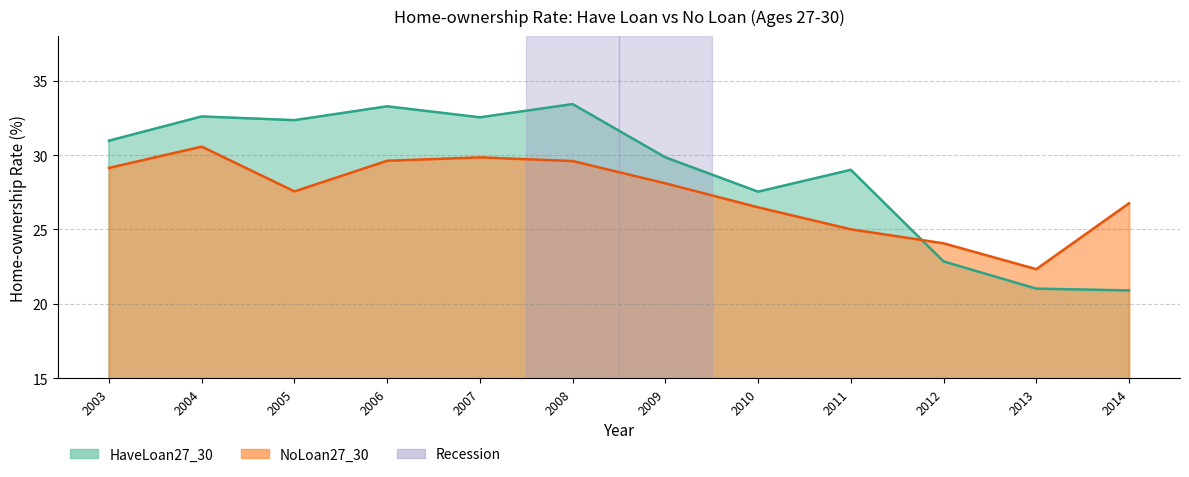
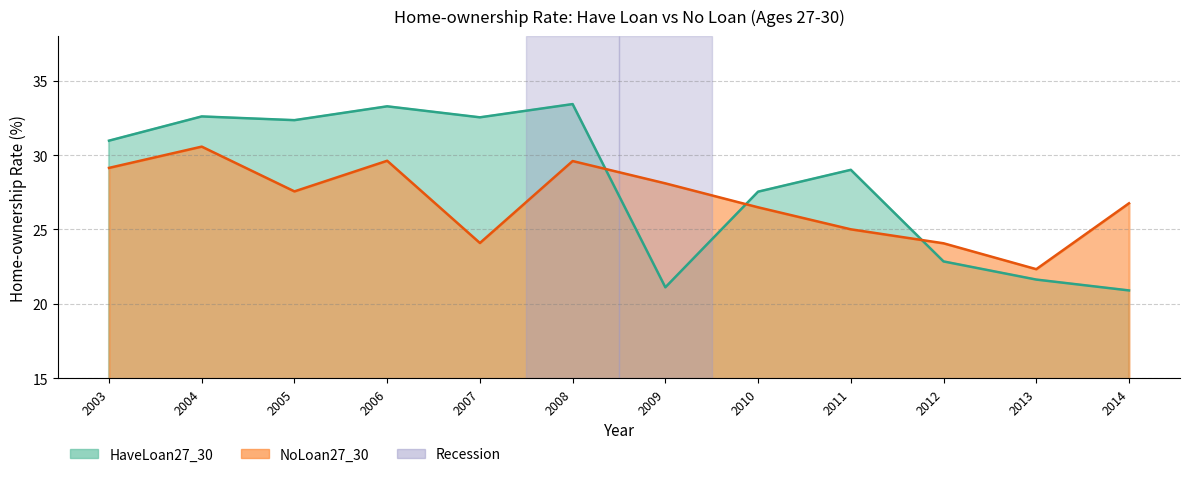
NoLoan27_30, 2007: 29.9 -> 24.1
HaveLoan27_30, 2009: 29.9 -> 21.1
HaveLoan27_30, 2013: 21.0 -> 21.6
